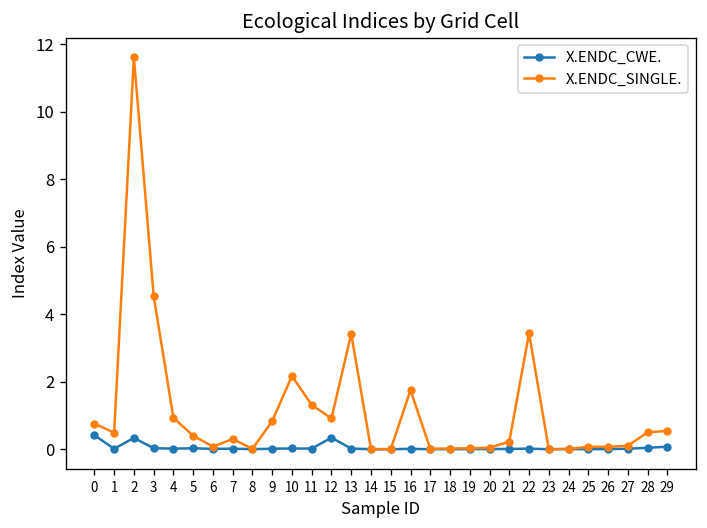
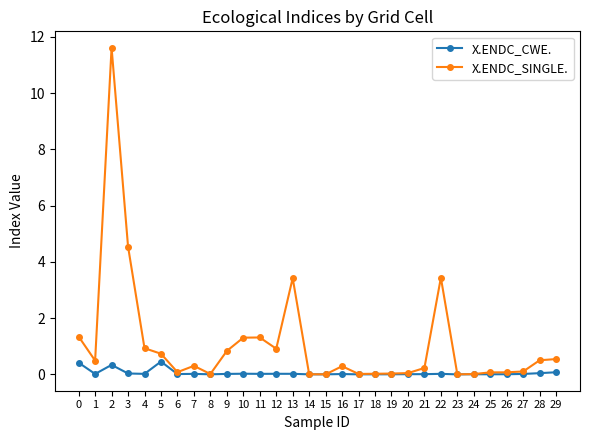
X.ENDC_SINGLE., 0: 0.8 -> 1.3
X.ENDC_CWE., 5: 0.0 -> 0.5
X.ENDC_SINGLE., 5: 0.4 -> 0.7
X.ENDC_SINGLE., 10: 2.2 -> 1.3
X.ENDC_CWE., 12: 0.3 -> 0.0
X.ENDC_SINGLE., 16: 1.8 -> 0.3
